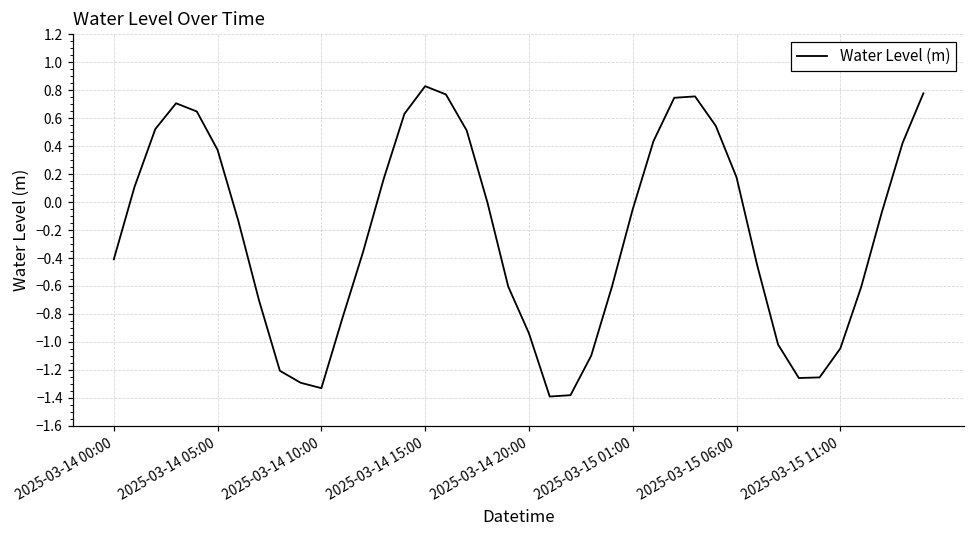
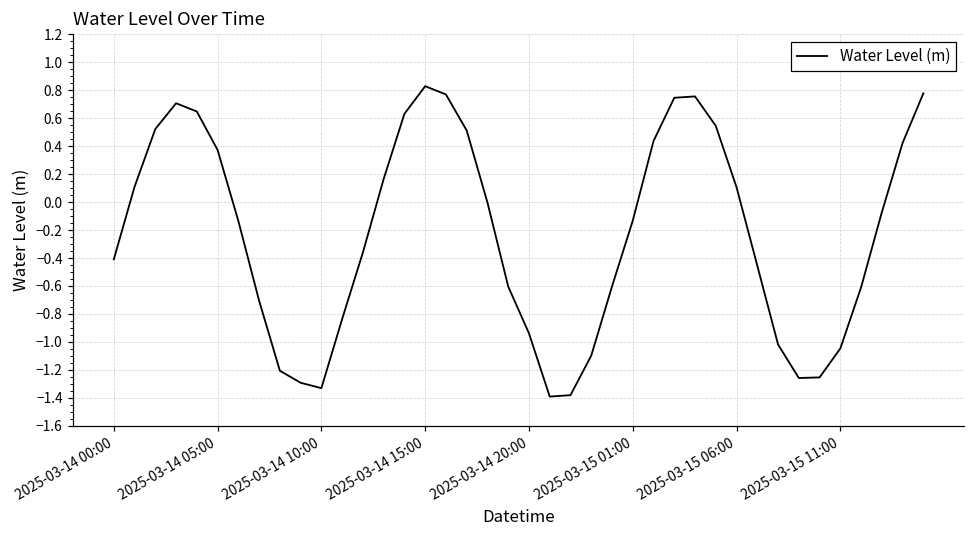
2025-03-15 01:00: -0.05 -> -0.13
2025-03-15 06:00: 0.18 -> 0.11
